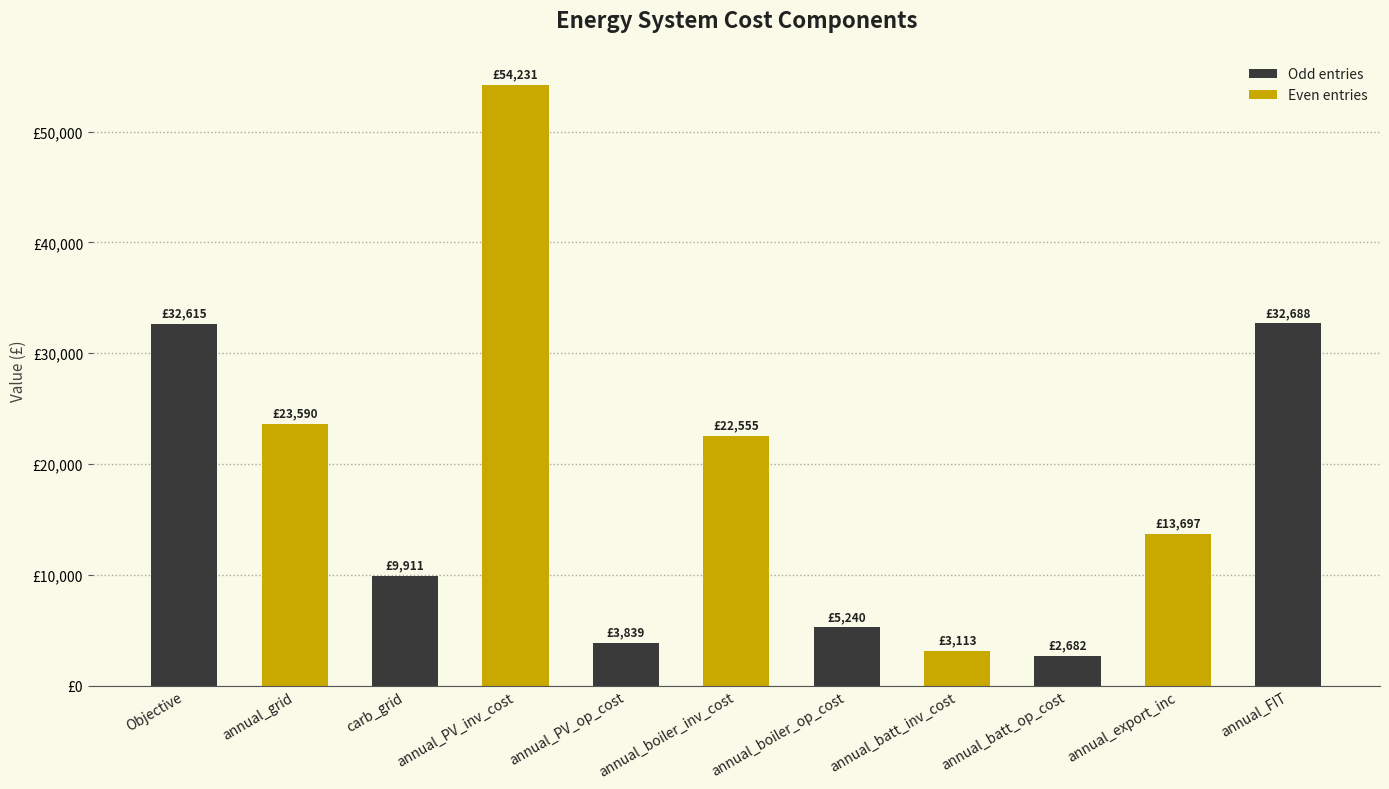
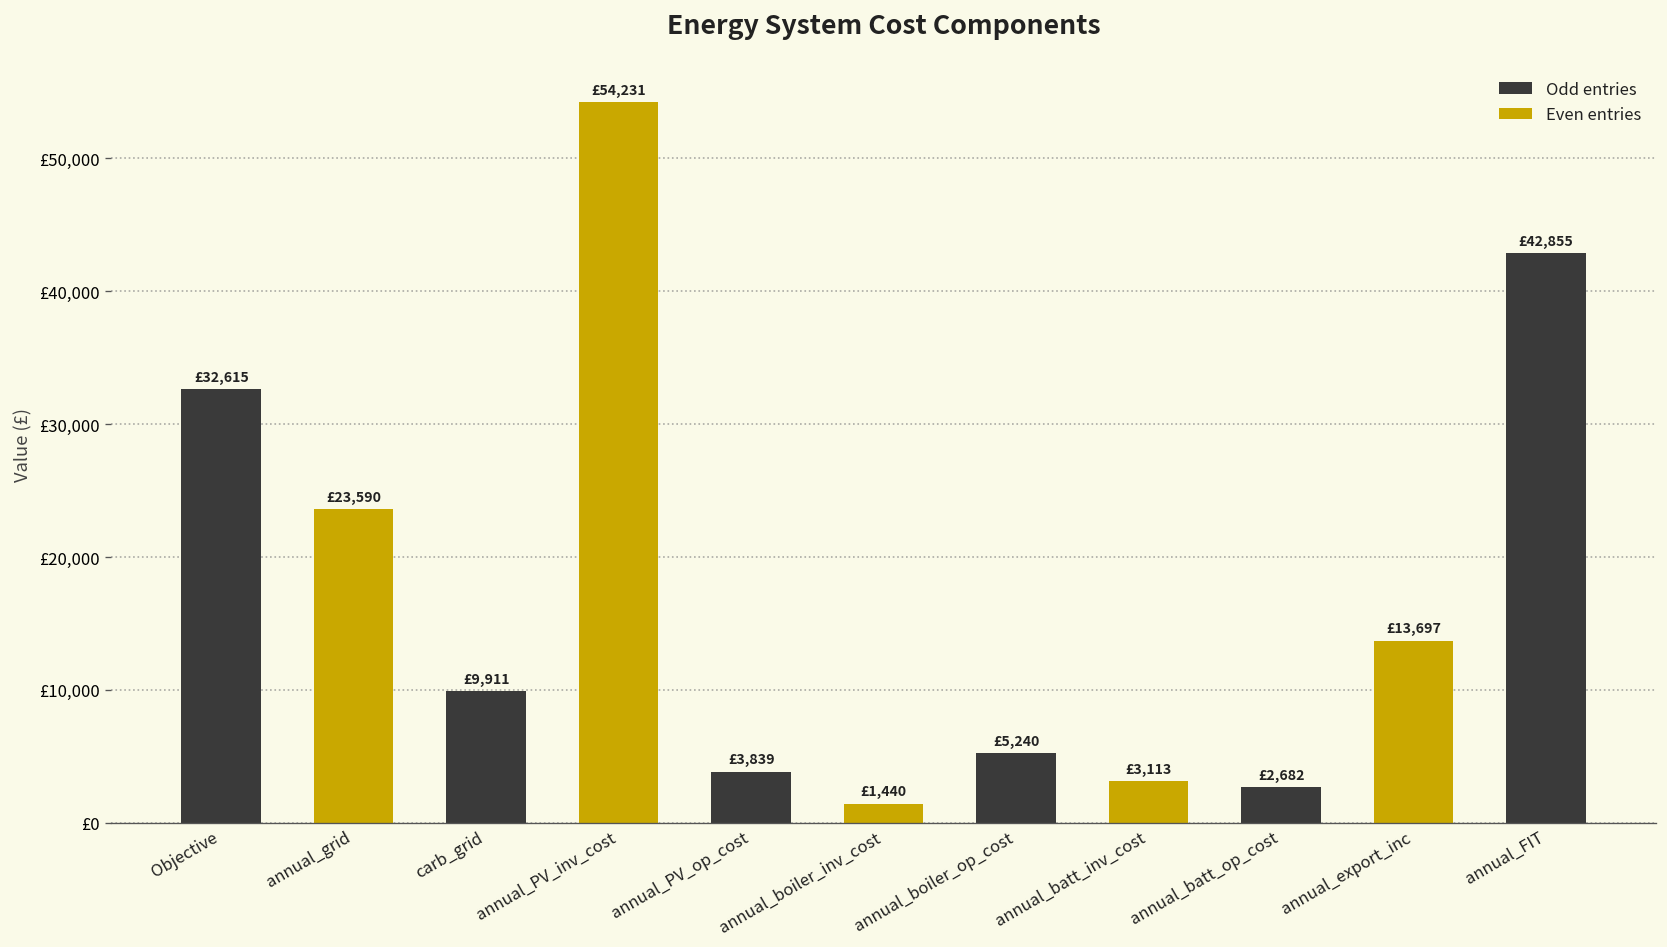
annual_boiler_inv_cost: £22,555 -> £1,440
annual_FIT: £32,688 -> £42,855
